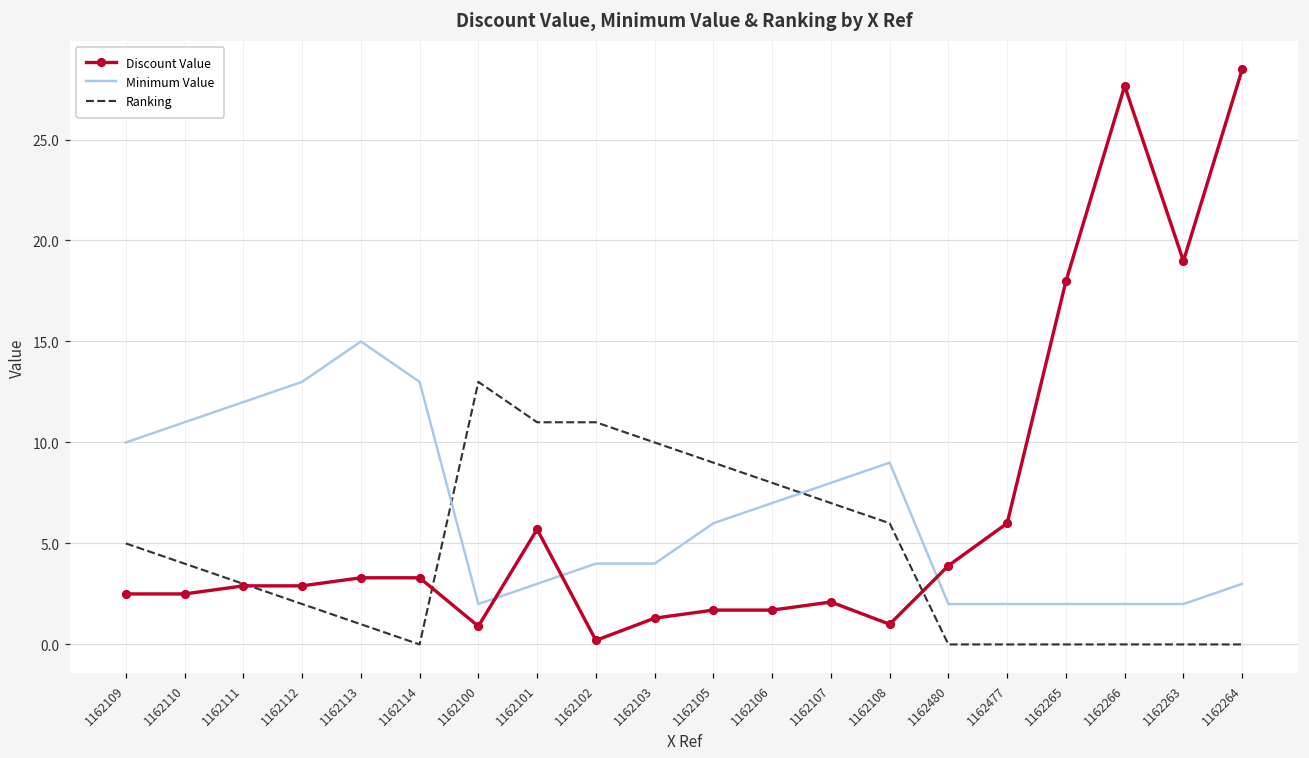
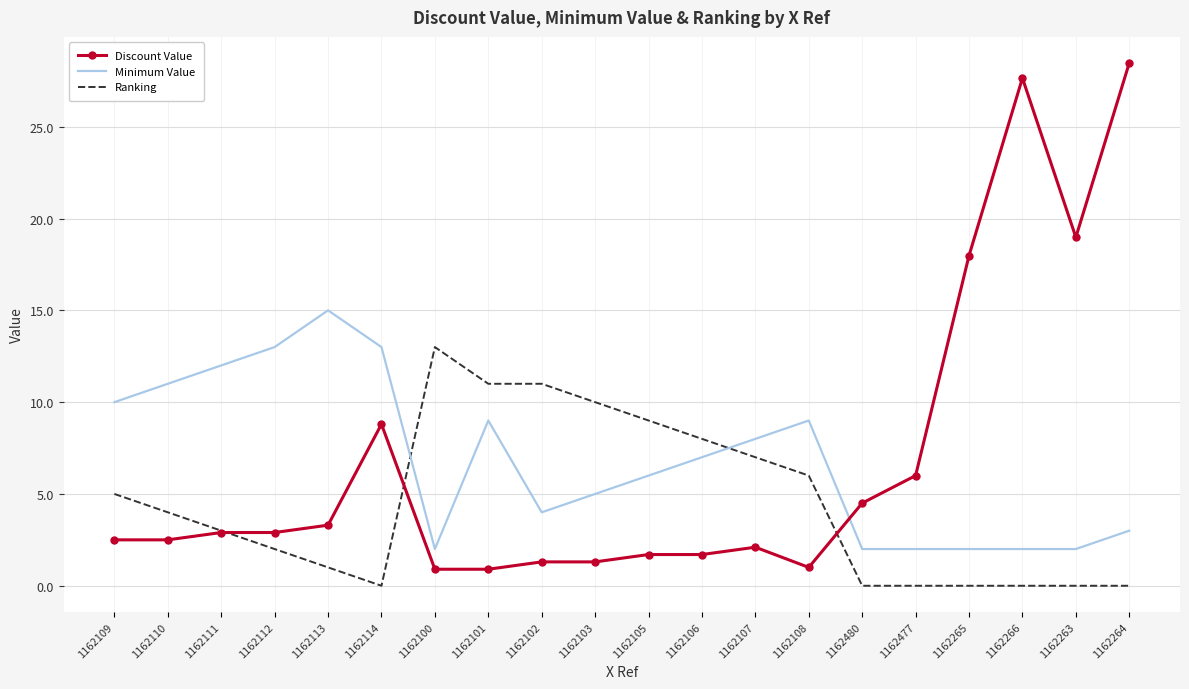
Discount Value, 1162114: 3.3 -> 8.8
Discount Value, 1162101: 5.7 -> 0.9
Minimum Value, 1162101: 3 -> 9
Discount Value, 1162102: 0.2 -> 1.3
Minimum Value, 1162103: 4 -> 5
Discount Value, 1162480: 3.9 -> 4.5
